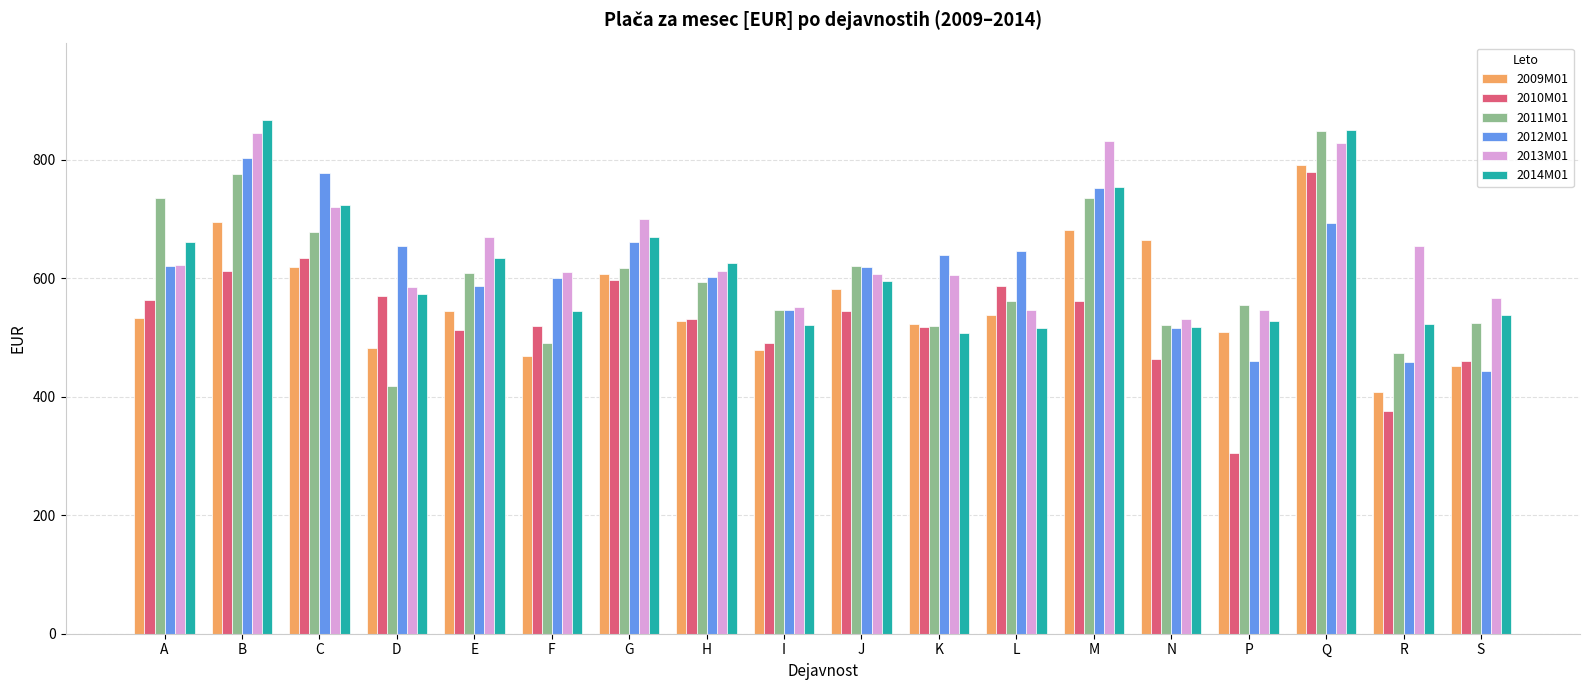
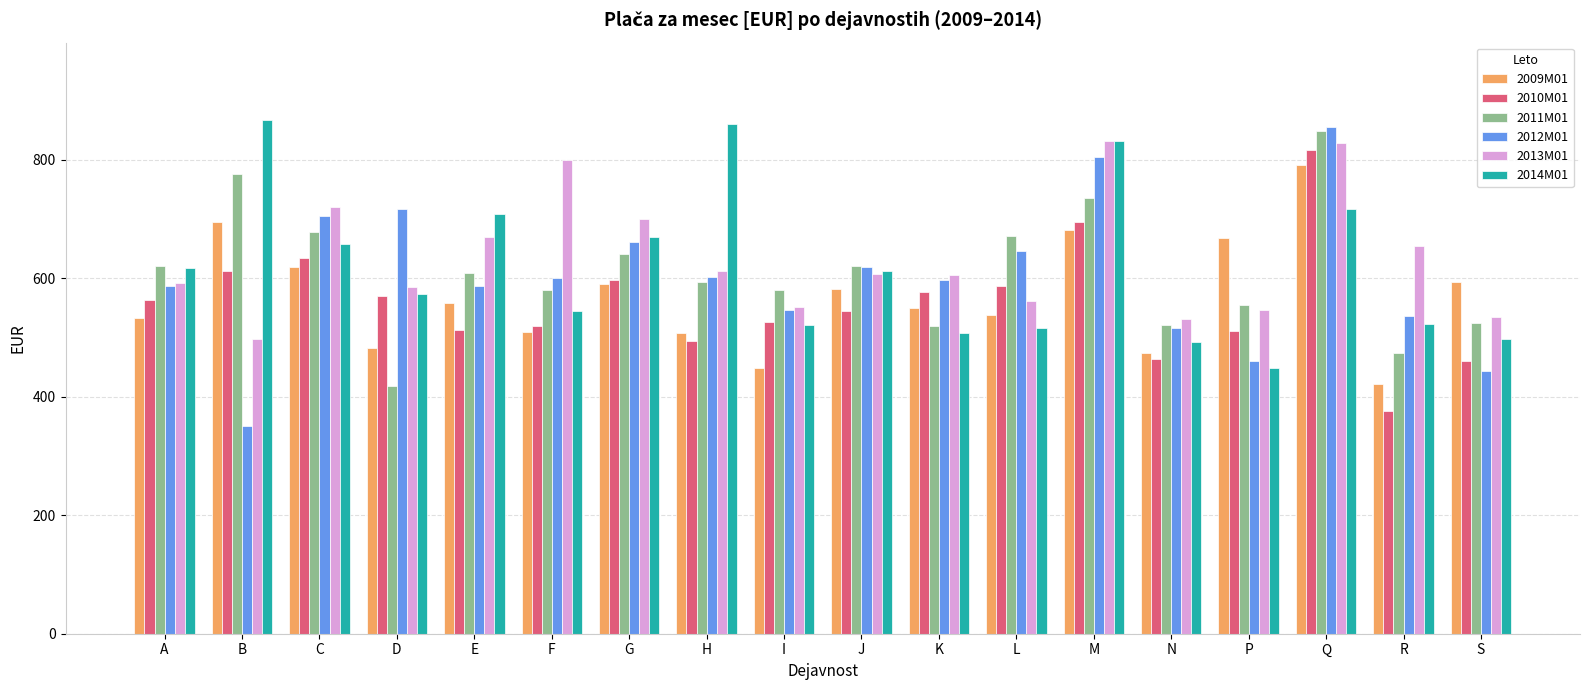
2011M01, A: 740 -> 620
2012M01, A: 620 -> 590
2013M01, A: 620 -> 590
2014M01, A: 660 -> 620
2012M01, B: 800 -> 350
2013M01, B: 840 -> 500
2012M01, C: 780 -> 700
2014M01, C: 720 -> 660
2012M01, D: 650 -> 720
2009M01, E: 540 -> 560
2014M01, E: 630 -> 710
2009M01, F: 470 -> 510
2011M01, F: 490 -> 580
2013M01, F: 610 -> 800
2009M01, G: 610 -> 590
2011M01, G: 620 -> 640
2009M01, H: 530 -> 510
2010M01, H: 530 -> 490
2014M01, H: 630 -> 860
2009M01, I: 480 -> 450
2010M01, I: 490 -> 530
2011M01, I: 550 -> 580
2014M01, J: 600 -> 610
2009M01, K: 520 -> 550
2010M01, K: 520 -> 580
2012M01, K: 640 -> 600
2011M01, L: 560 -> 670
2013M01, L: 550 -> 560
2010M01, M: 560 -> 690
2012M01, M: 750 -> 800
2014M01, M: 750 -> 830
2009M01, N: 660 -> 470
2014M01, N: 520 -> 490
2009M01, P: 510 -> 670
2010M01, P: 310 -> 510
2014M01, P: 530 -> 450
2010M01, Q: 780 -> 820
2012M01, Q: 690 -> 860
2014M01, Q: 850 -> 720
2009M01, R: 410 -> 420
2012M01, R: 460 -> 540
2009M01, S: 450 -> 590
2013M01, S: 570 -> 530
2014M01, S: 540 -> 500
